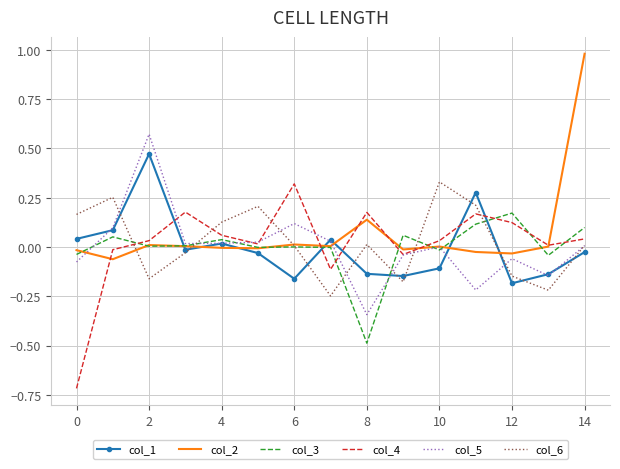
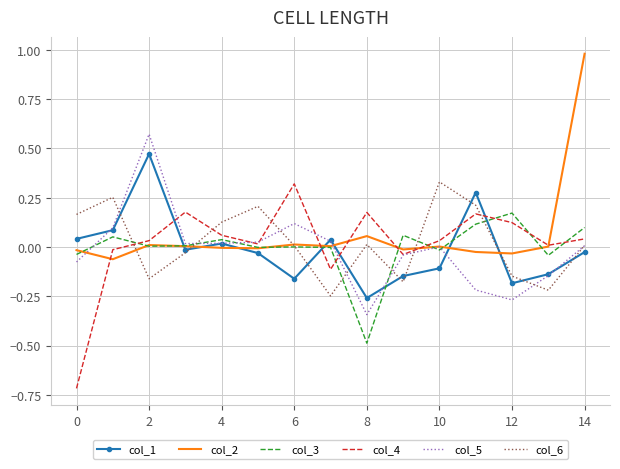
col_1, 8: -0.14 -> -0.26
col_2, 8: 0.14 -> 0.06
col_5, 12: -0.06 -> -0.27
